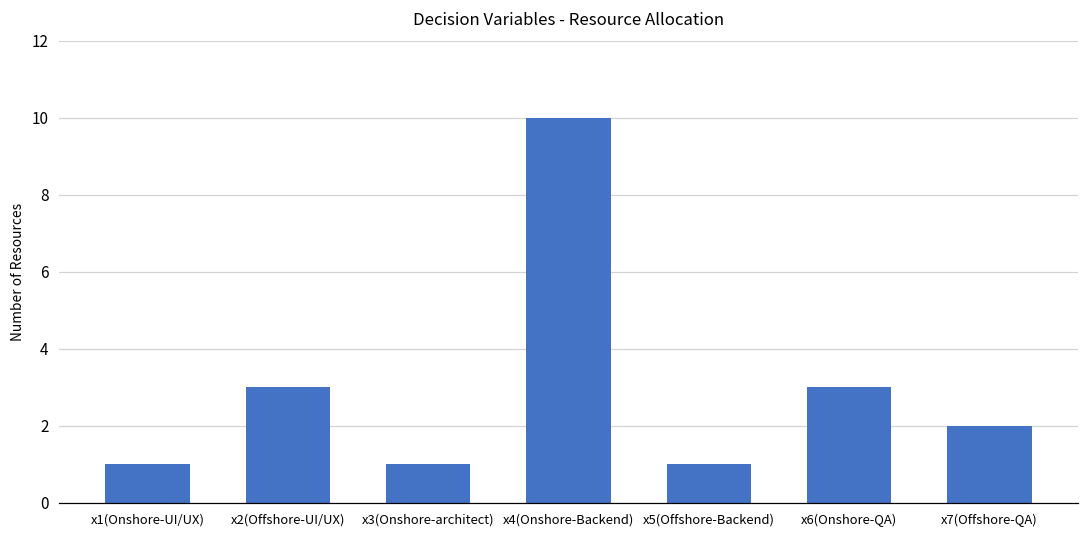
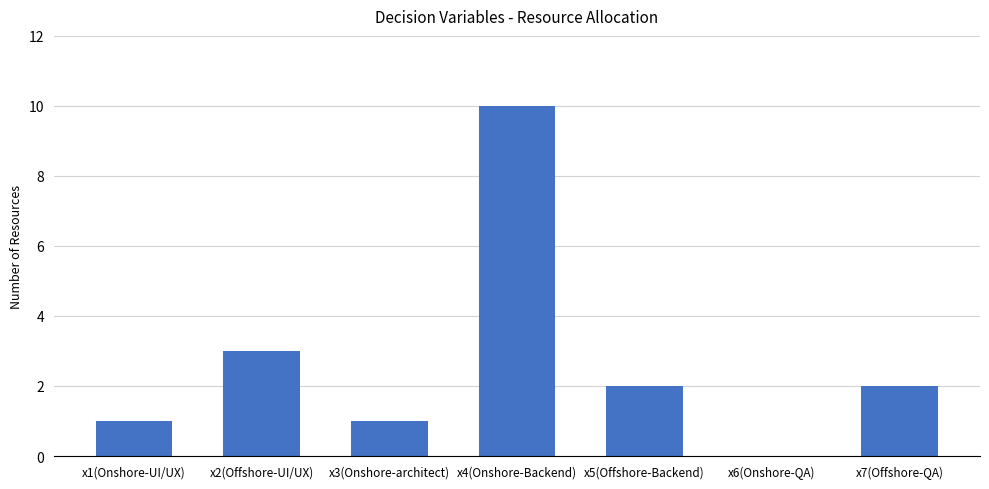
x5(Offshore-Backend): 1 -> 2
x6(Onshore-QA): 3 -> 0
